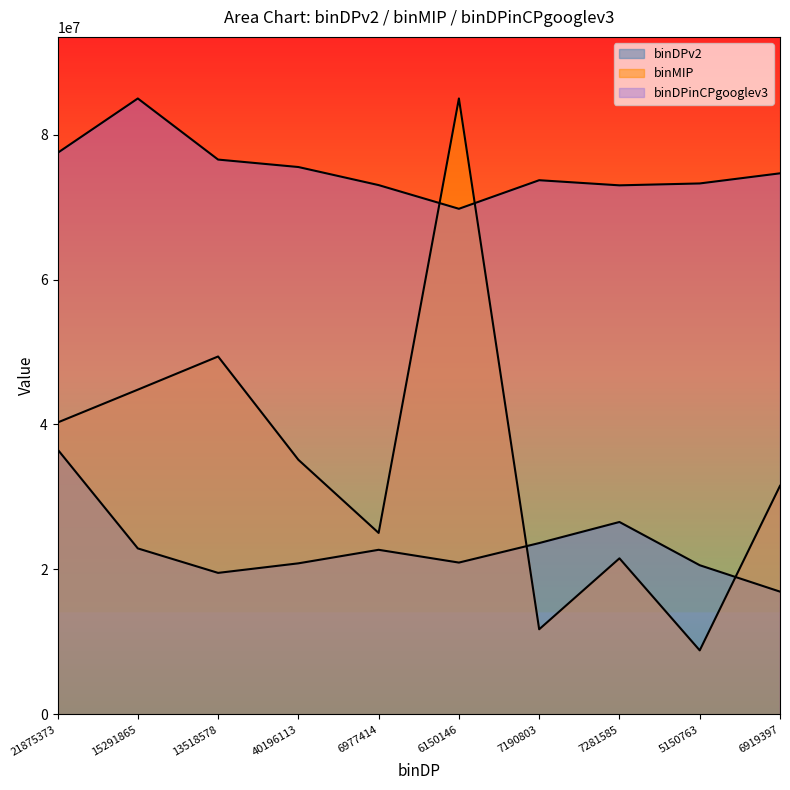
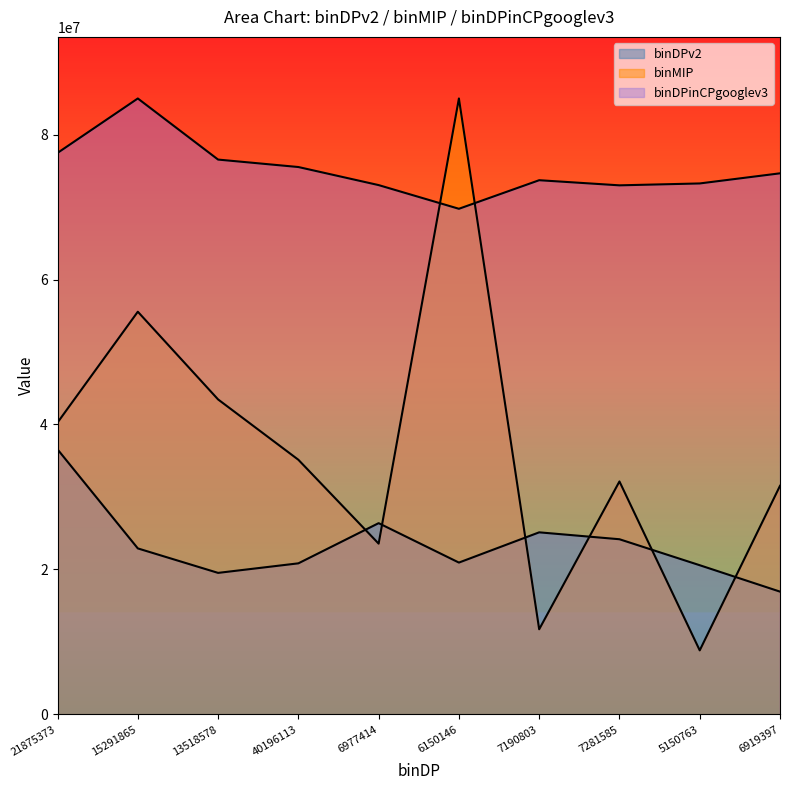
binMIP, 15291865: 45000000 -> 56000000
binMIP, 13518578: 49000000 -> 43000000
binDPv2, 6977414: 23000000 -> 26000000
binMIP, 6977414: 25000000 -> 24000000
binDPv2, 7190803: 24000000 -> 25000000
binDPv2, 7281585: 27000000 -> 24000000
binMIP, 7281585: 22000000 -> 32000000
